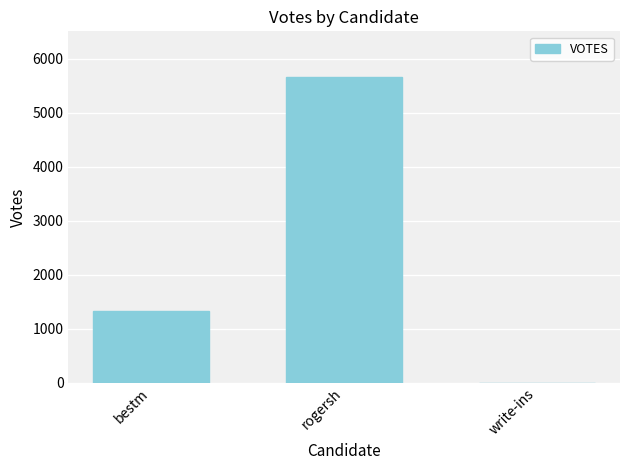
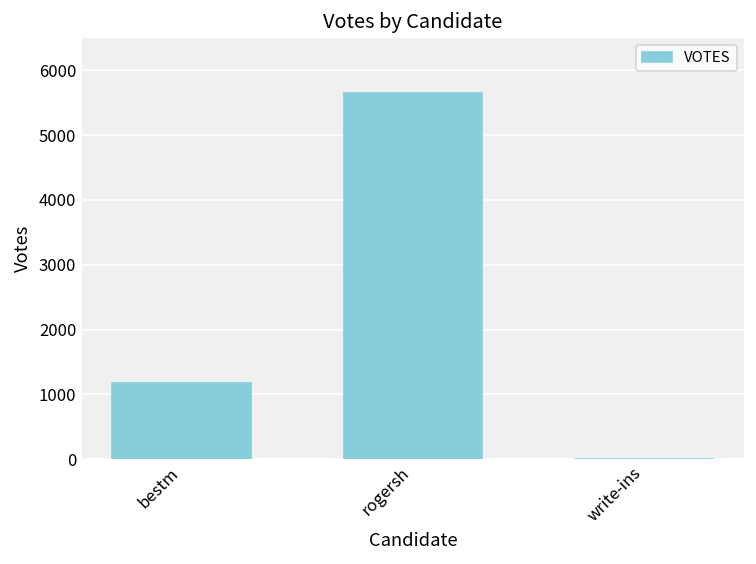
bestm: 1300 -> 1200
